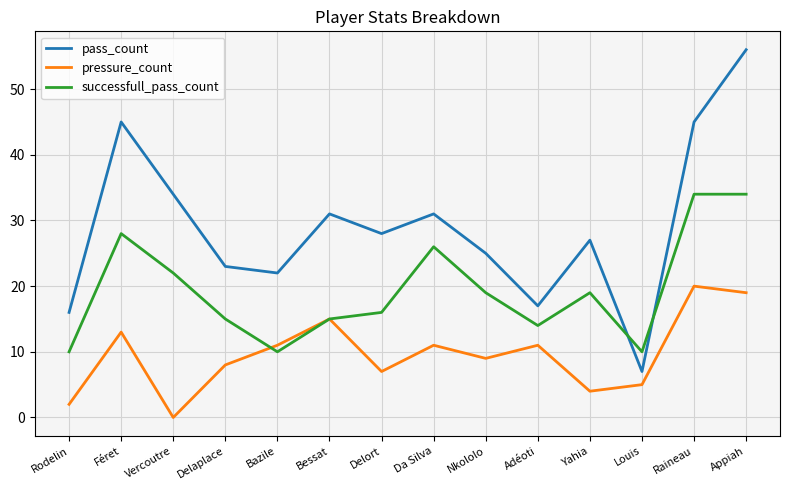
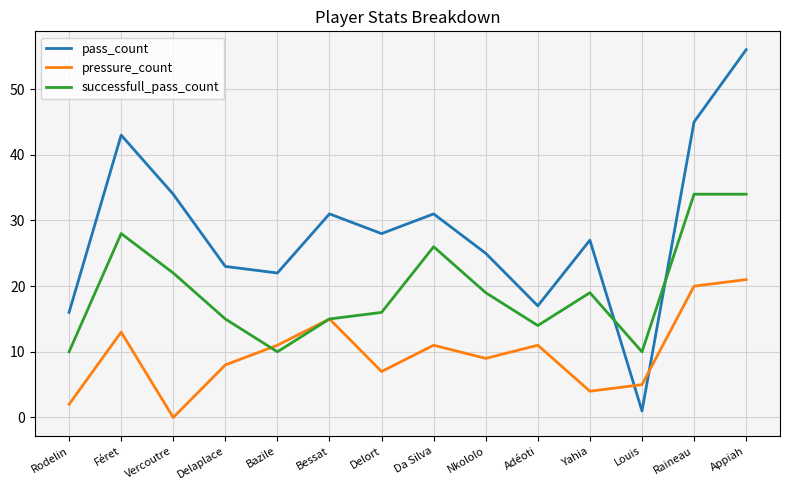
pass_count, Féret: 45 -> 43
pass_count, Louis: 7 -> 1
pressure_count, Appiah: 19 -> 21
